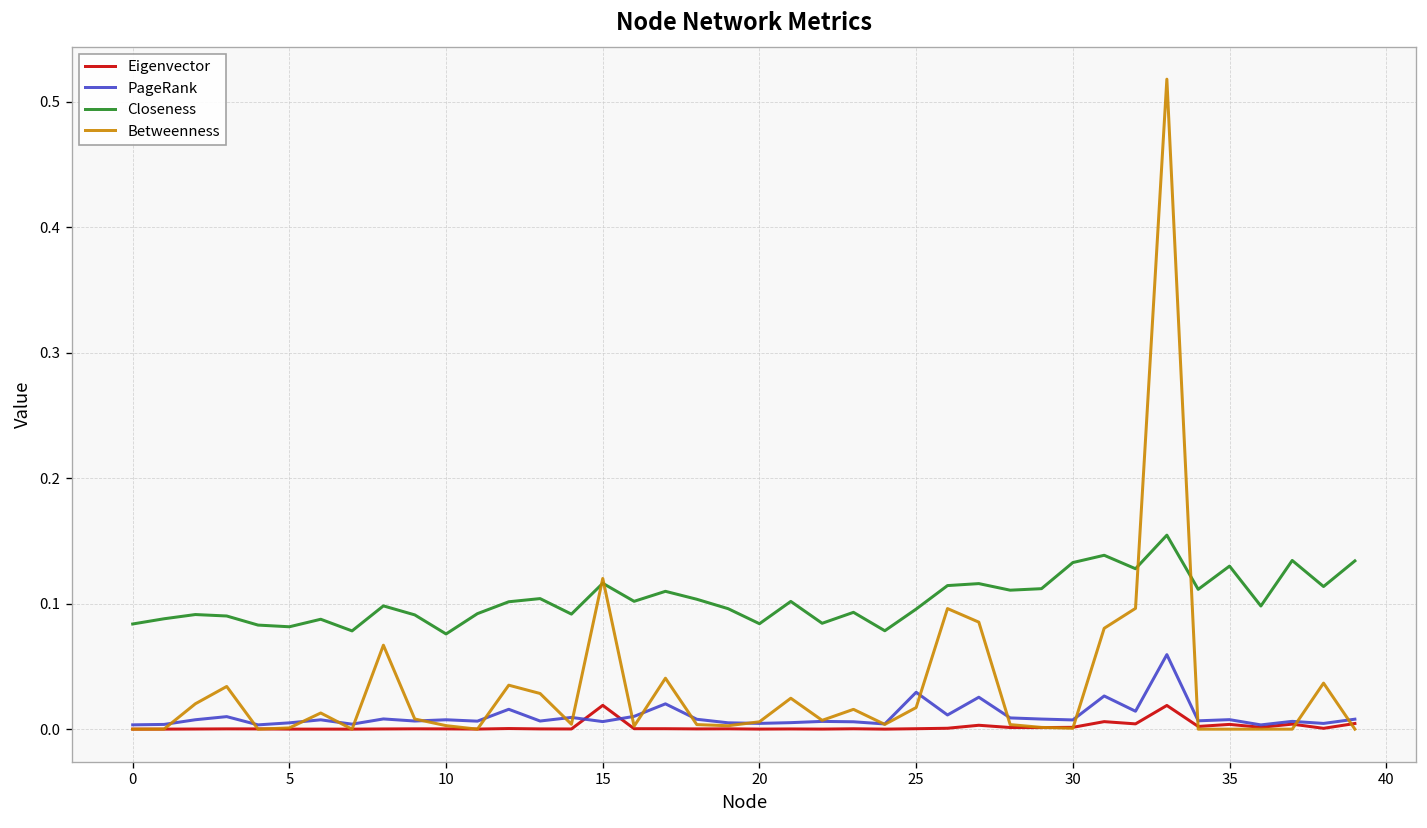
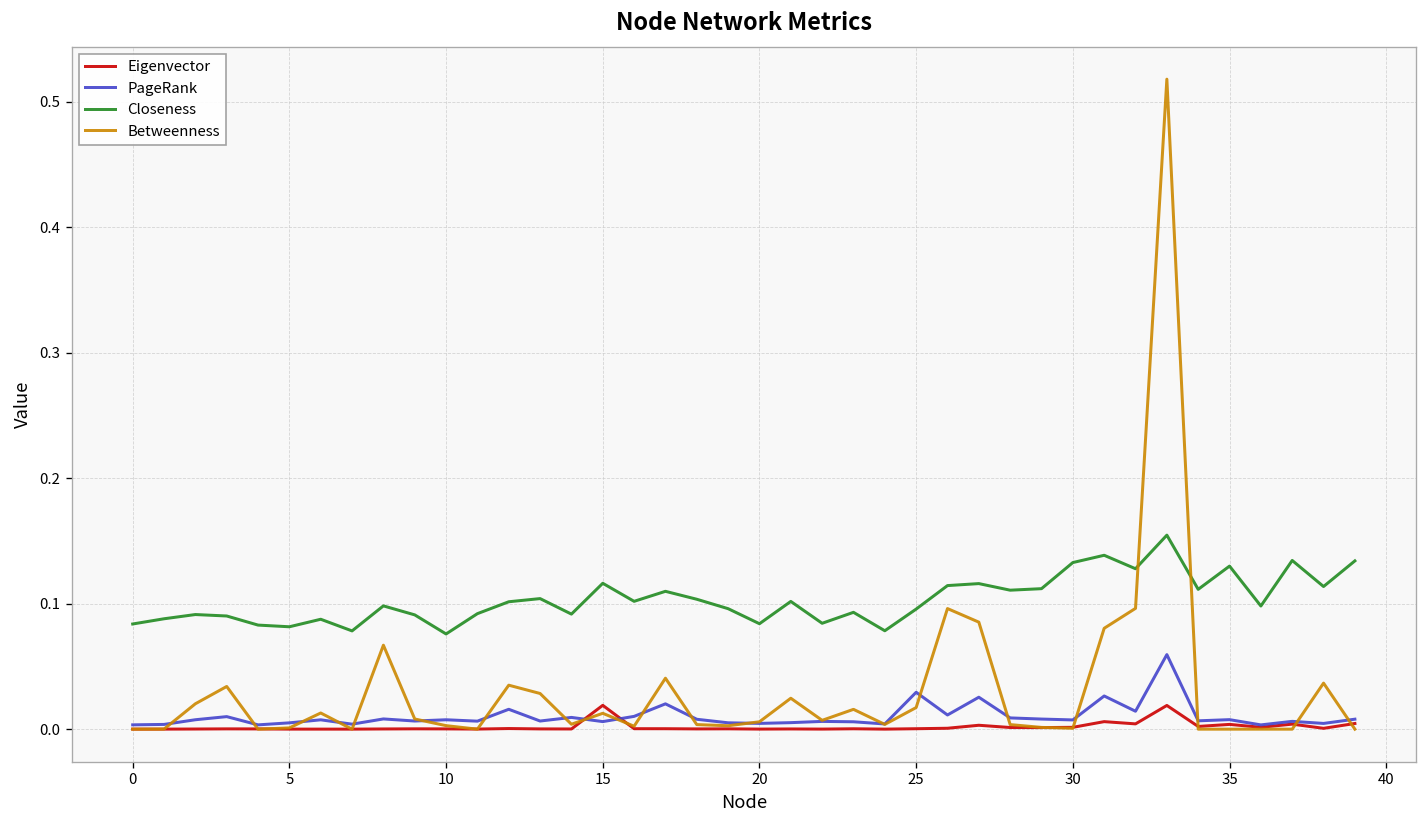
Betweenness, 15: 0.120 -> 0.013
